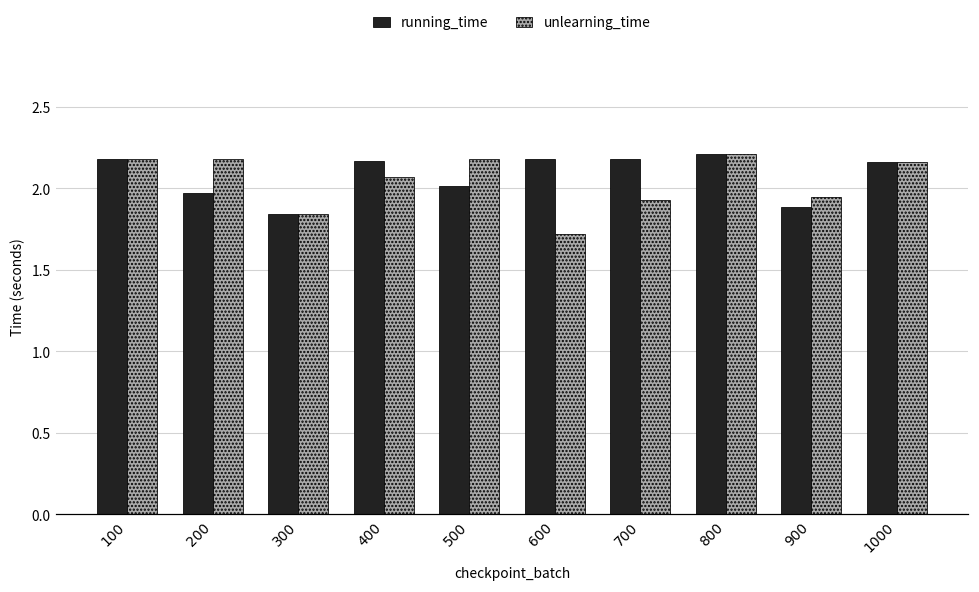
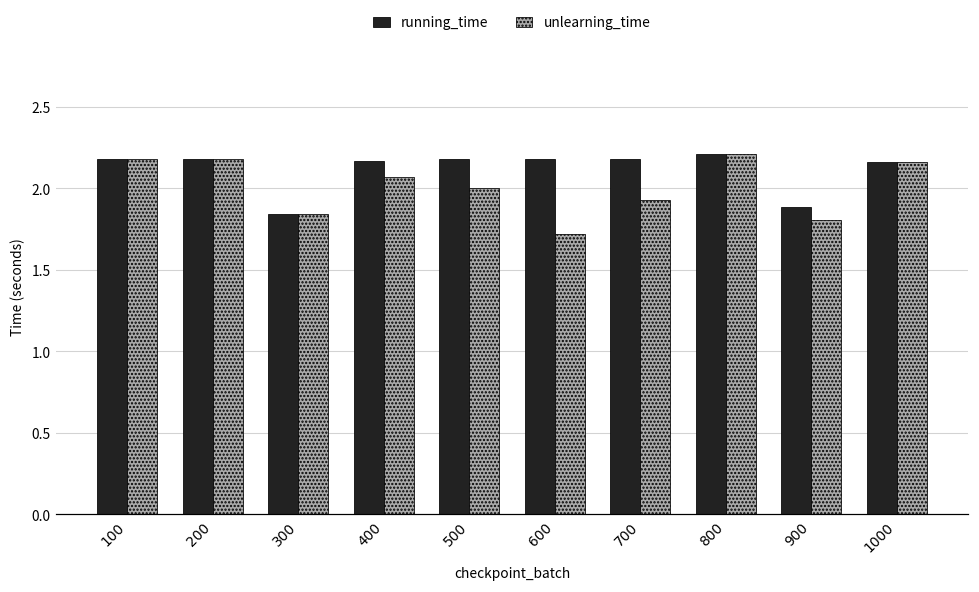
running_time, 200: 1.97 -> 2.18
running_time, 500: 2.01 -> 2.18
unlearning_time, 500: 2.18 -> 2.00
unlearning_time, 900: 1.94 -> 1.81
